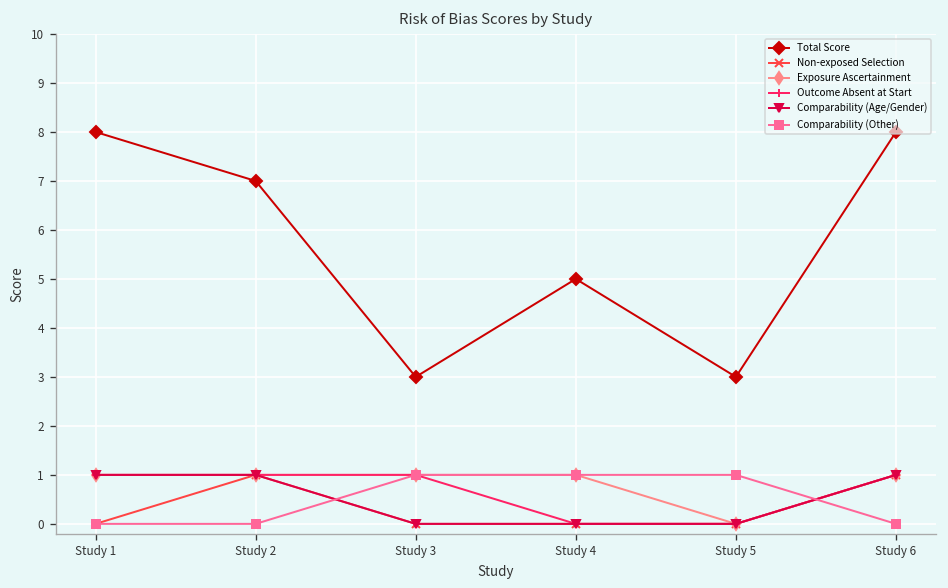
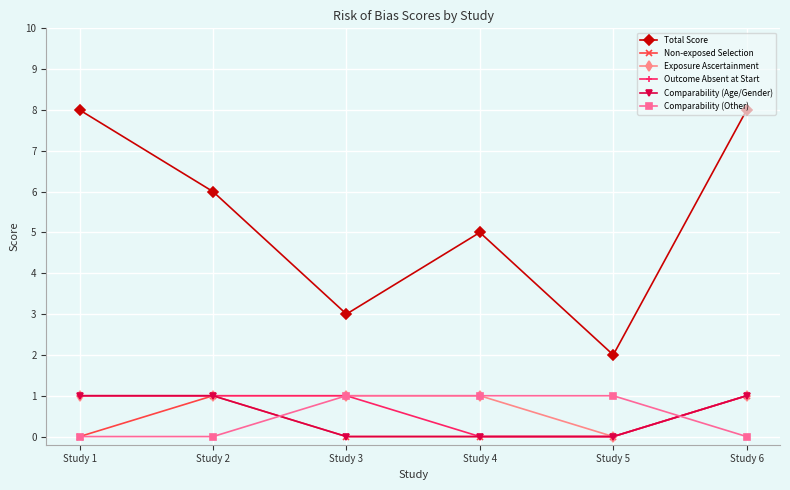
Total Score, Study 2: 7 -> 6
Total Score, Study 5: 3 -> 2
